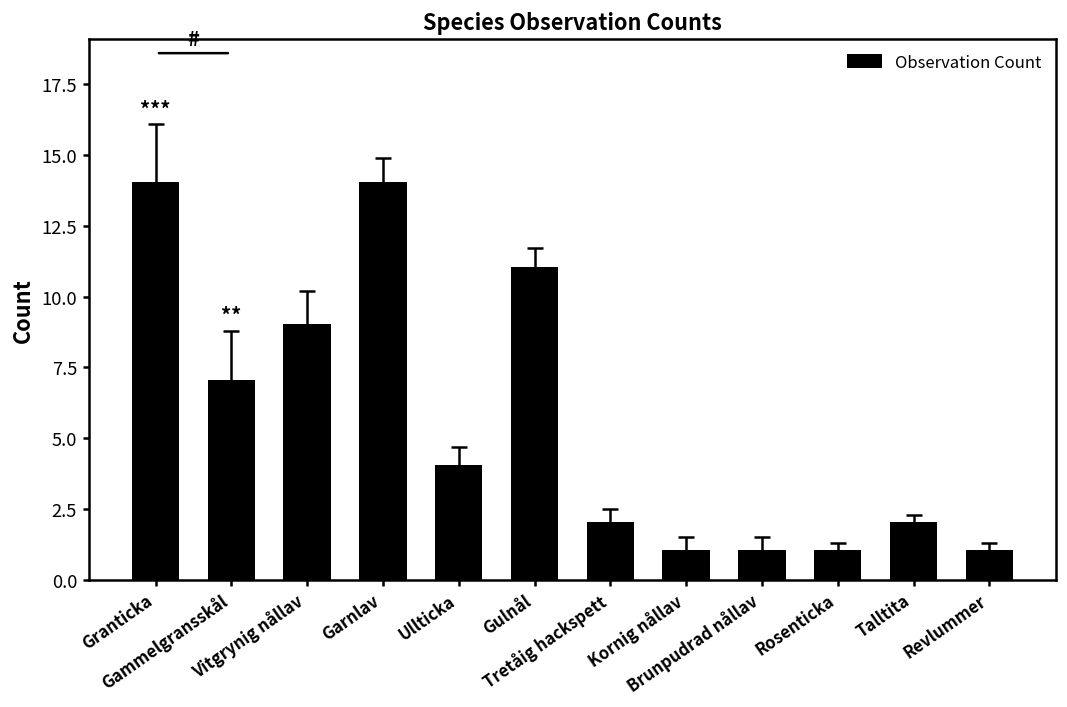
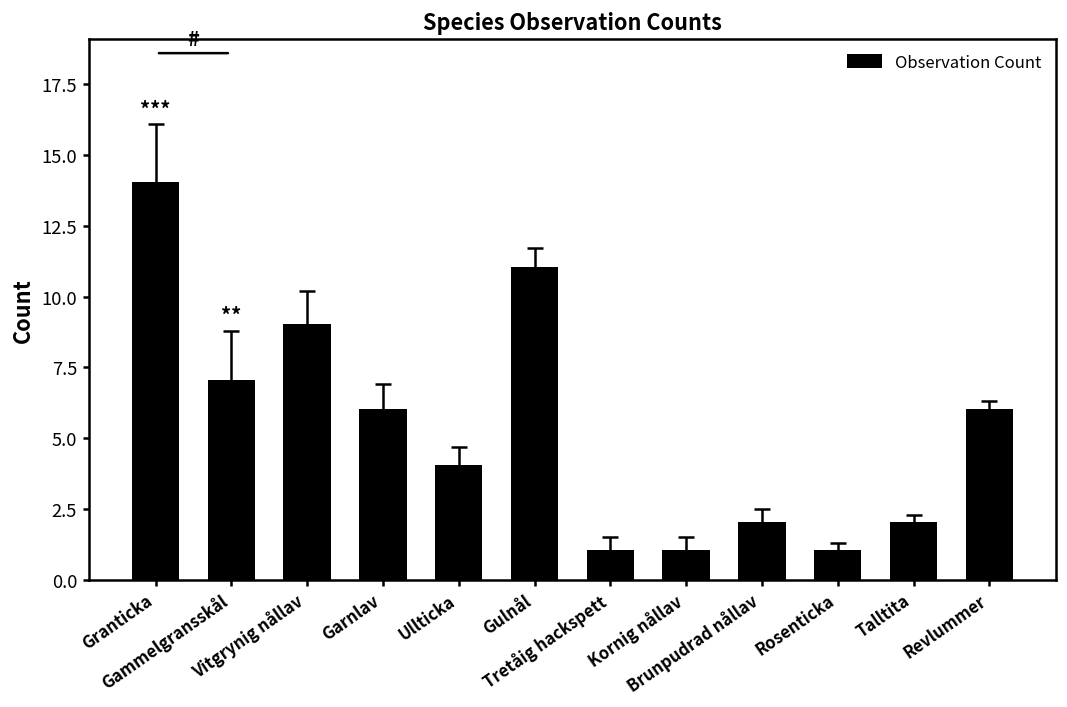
Observation Count, Garnlav: 14 -> 6
Observation Count, Tretåig hackspett: 2 -> 1
Observation Count, Brunpudrad nållav: 1 -> 2
Observation Count, Revlummer: 1 -> 6
